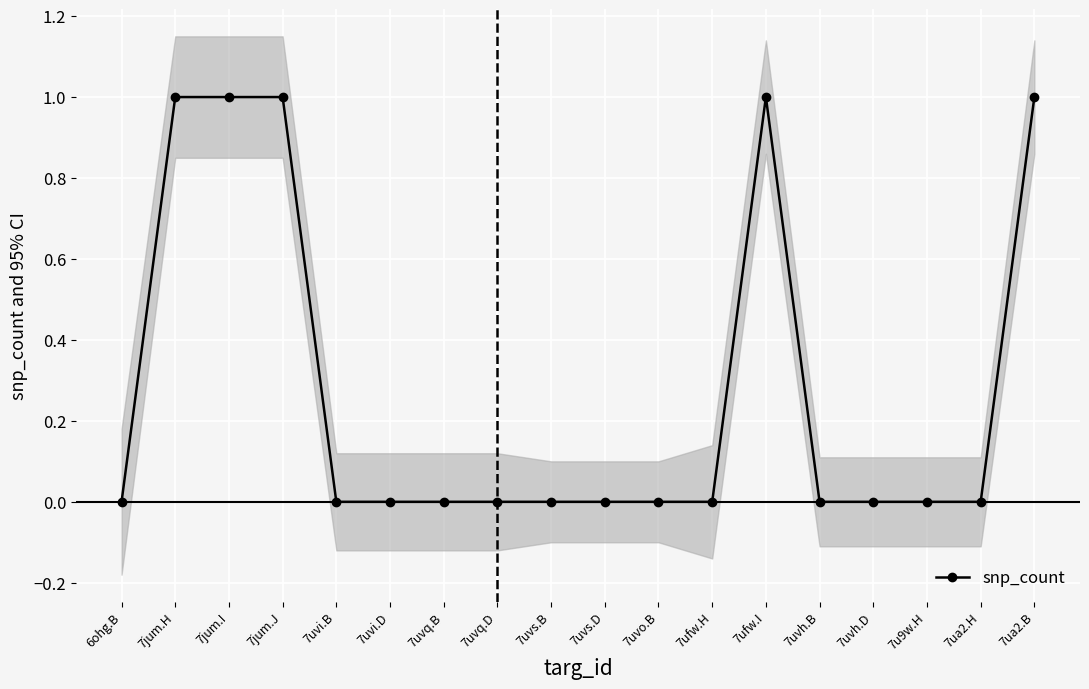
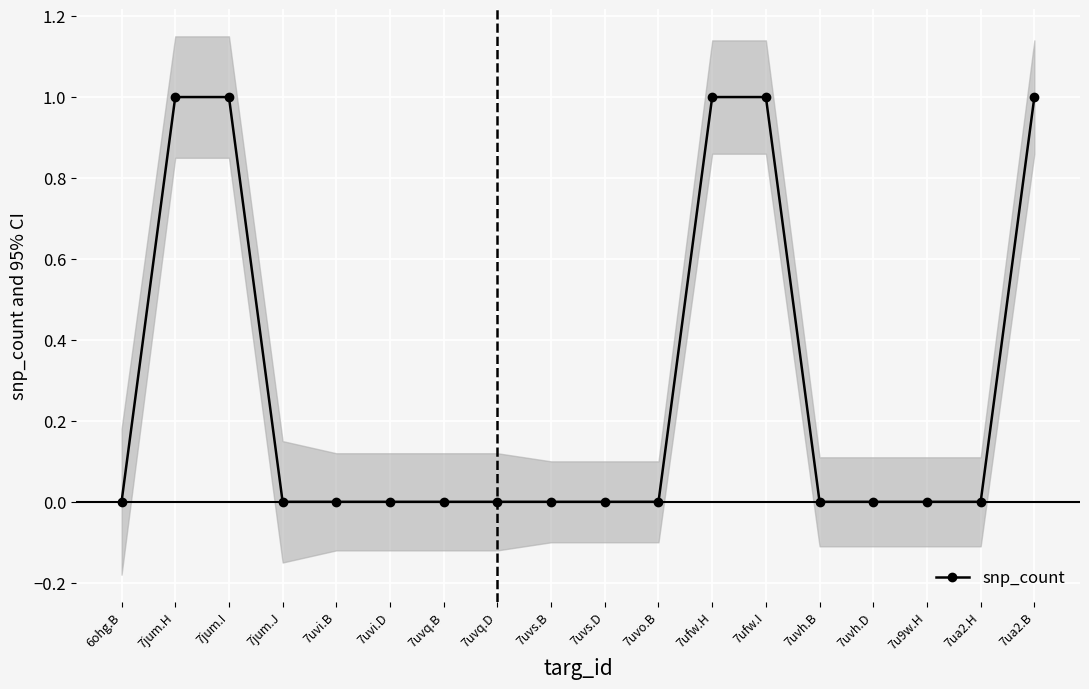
snp_count, 7jum.J: 1 -> 0
snp_count, 7ufw.H: 0 -> 1
